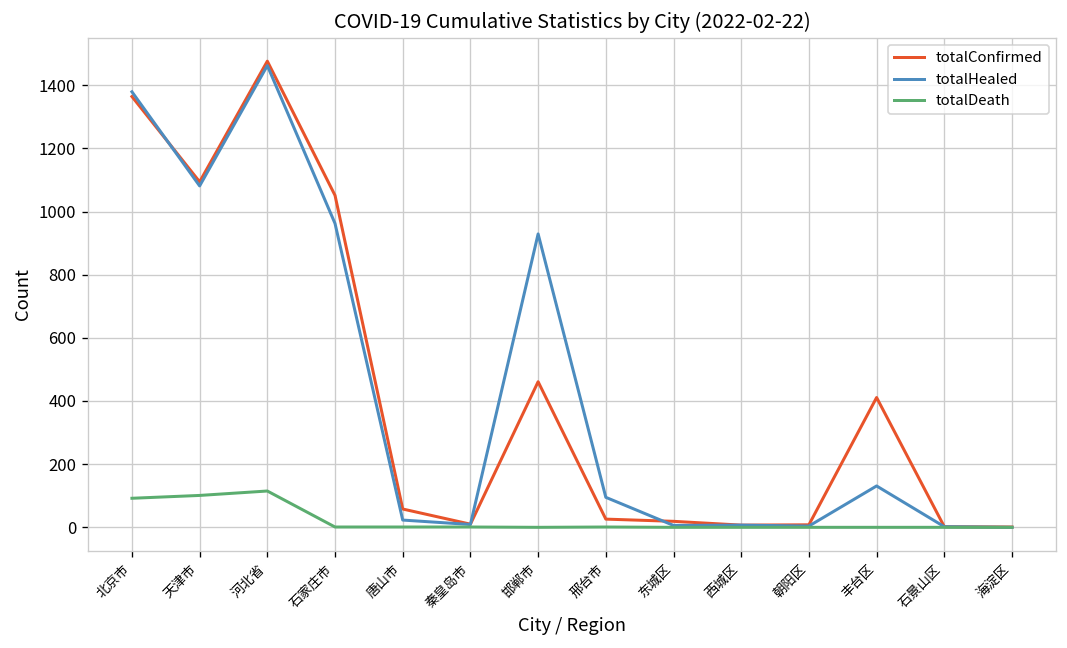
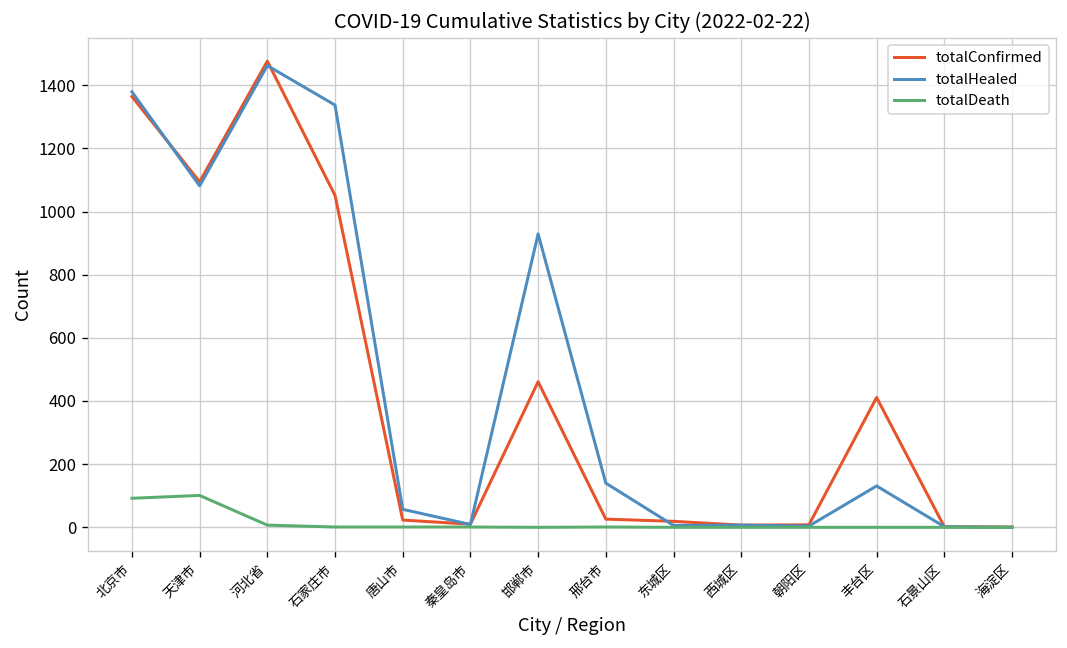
totalDeath, 河北省: 120 -> 10
totalHealed, 石家庄市: 960 -> 1340
totalConfirmed, 唐山市: 60 -> 20
totalHealed, 唐山市: 20 -> 60
totalHealed, 邢台市: 100 -> 140
